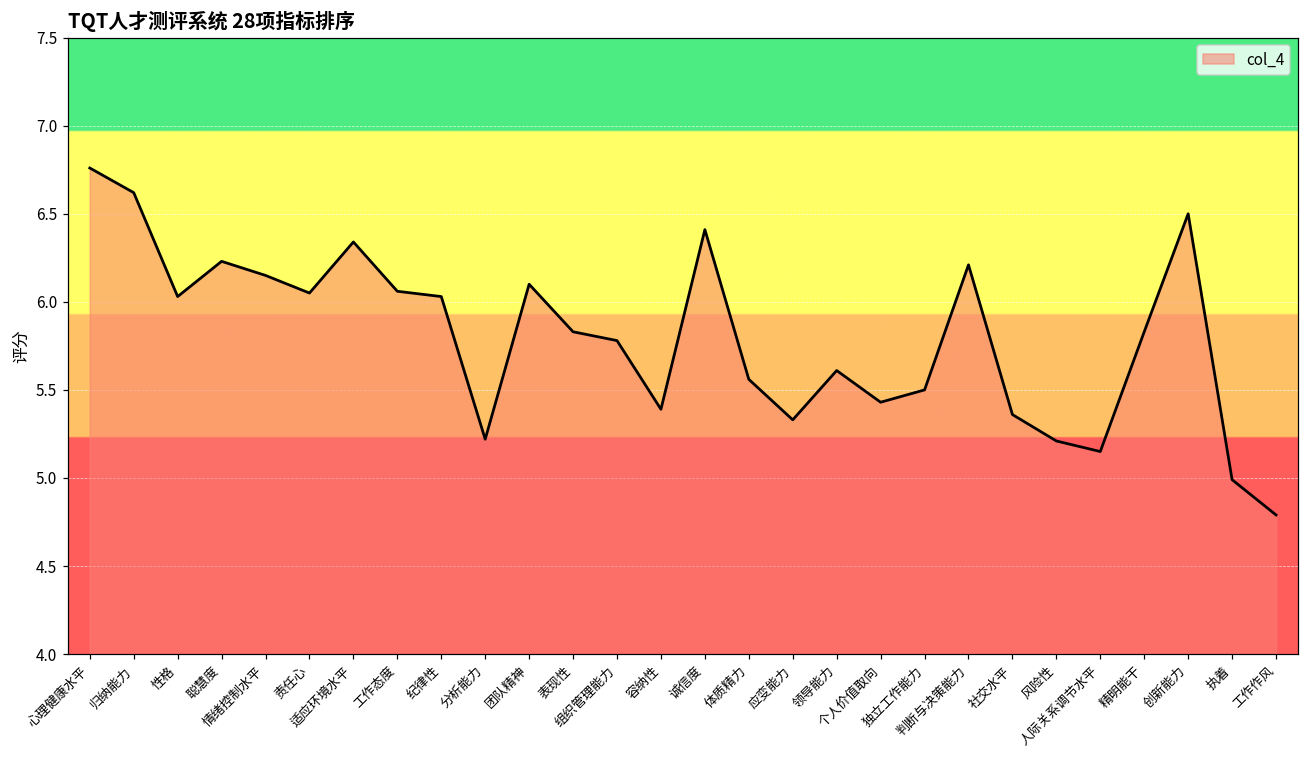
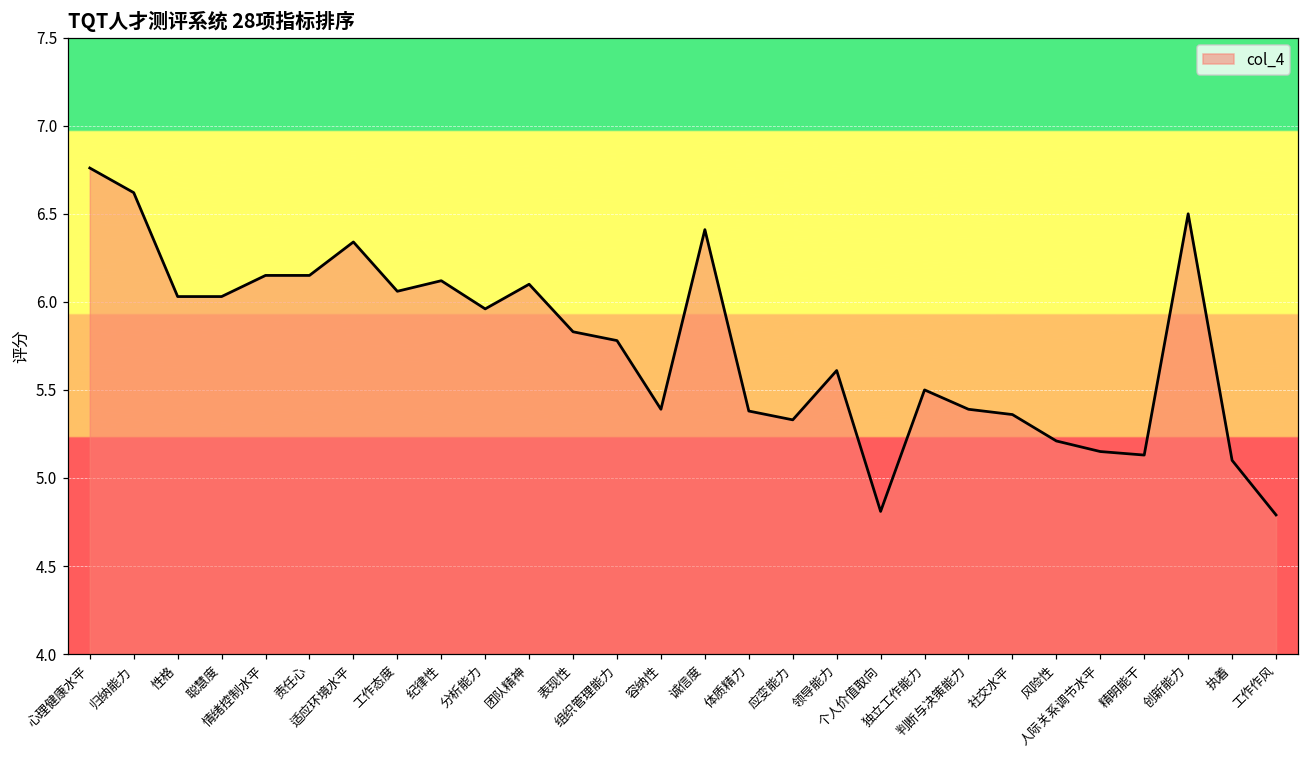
聪慧度: 6.23 -> 6.03
责任心: 6.05 -> 6.15
纪律性: 6.03 -> 6.12
分析能力: 5.22 -> 5.96
体质精力: 5.56 -> 5.38
个人价值取向: 5.43 -> 4.81
判断与决策能力: 6.21 -> 5.39
精明能干: 5.83 -> 5.13
执着: 4.99 -> 5.10
